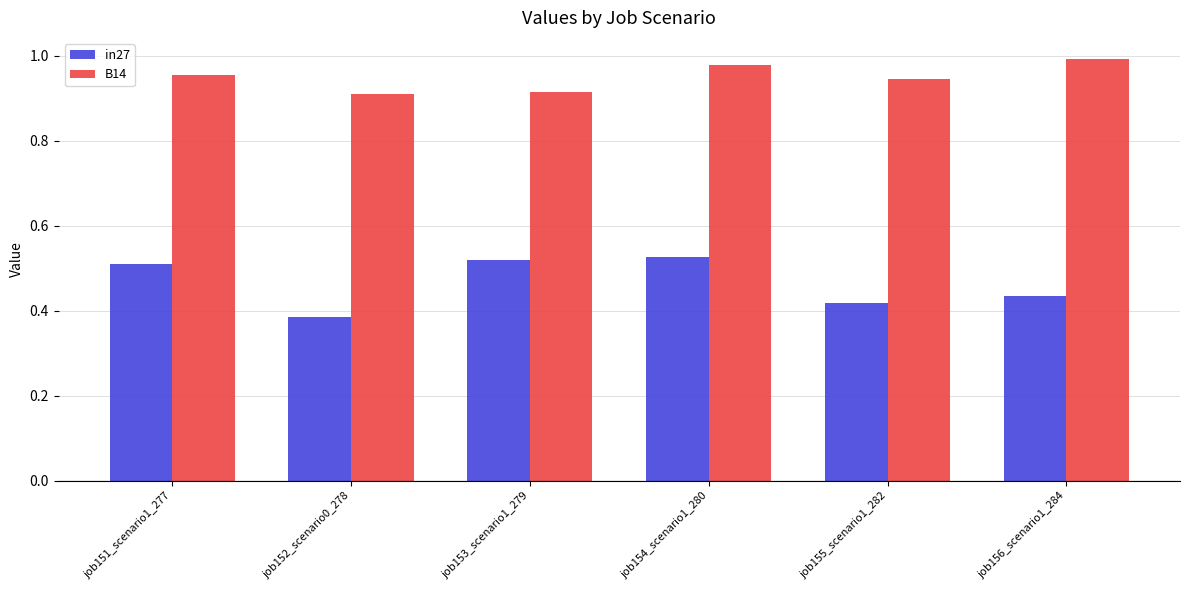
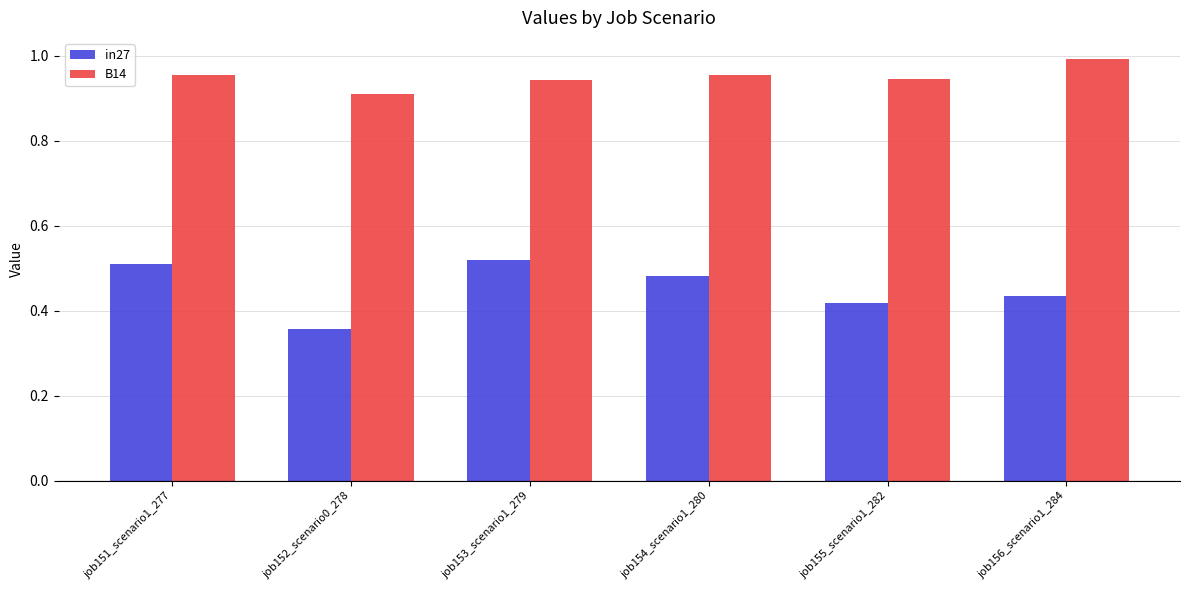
in27, job152_scenario0_278: 0.38 -> 0.36
B14, job153_scenario1_279: 0.92 -> 0.94
in27, job154_scenario1_280: 0.53 -> 0.48
B14, job154_scenario1_280: 0.98 -> 0.95
